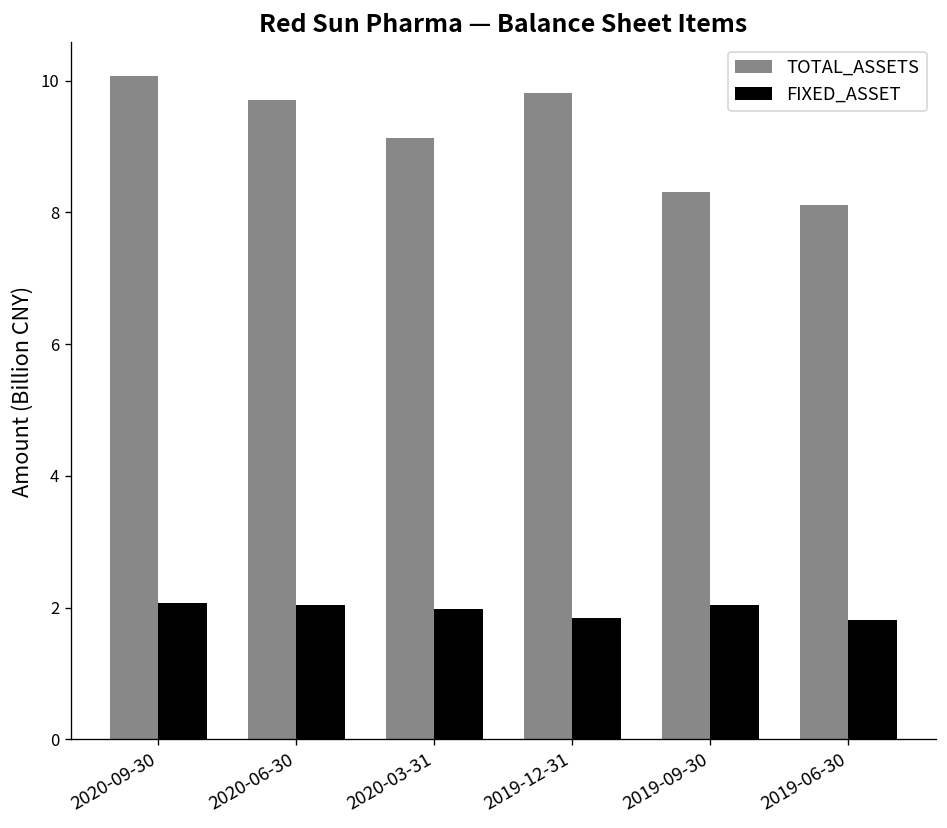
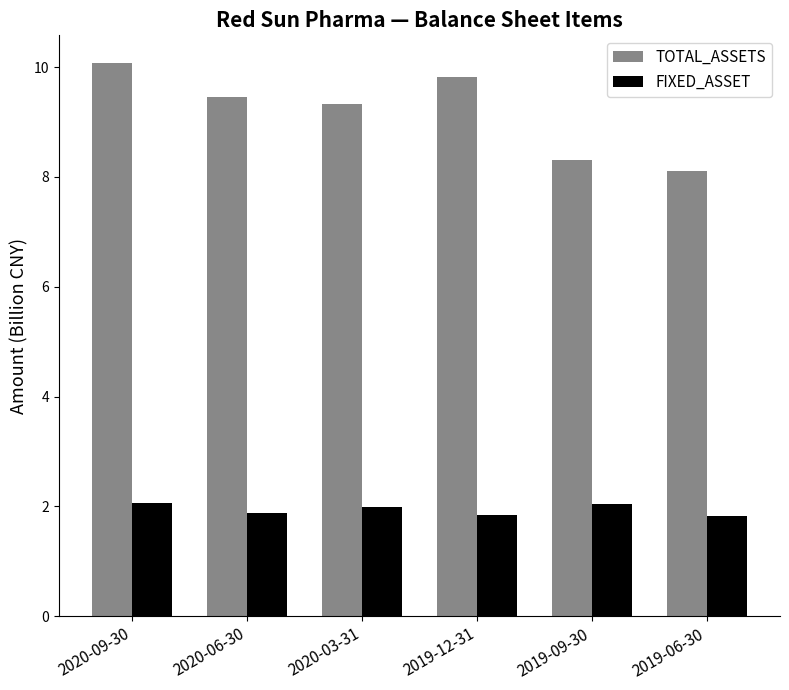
TOTAL_ASSETS, 2020-06-30: 9.7 -> 9.5
FIXED_ASSET, 2020-06-30: 2.0 -> 1.9
TOTAL_ASSETS, 2020-03-31: 9.1 -> 9.3
